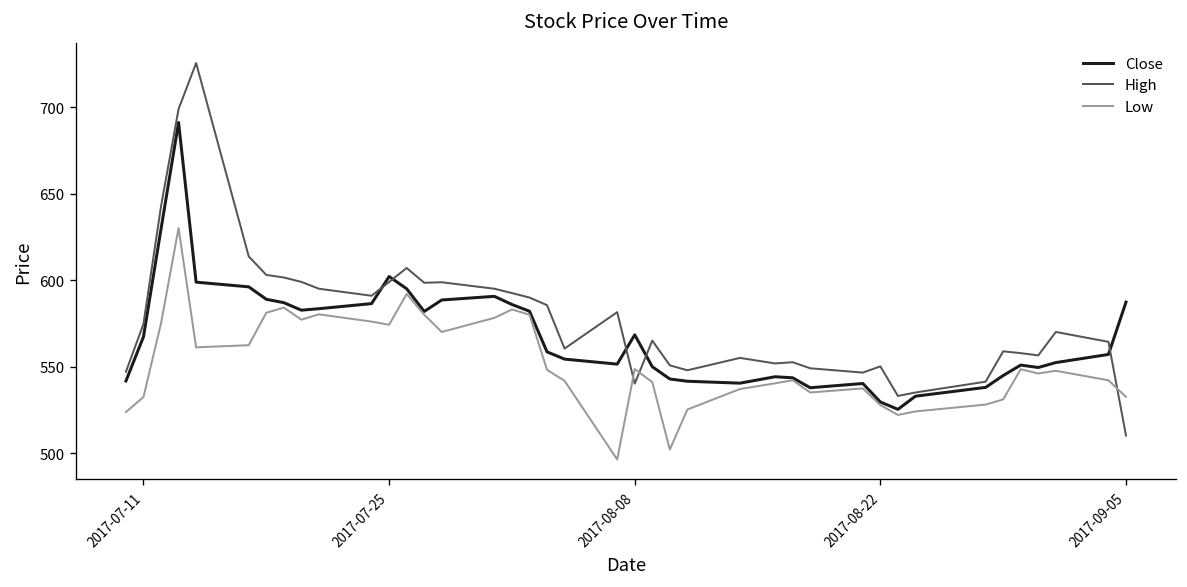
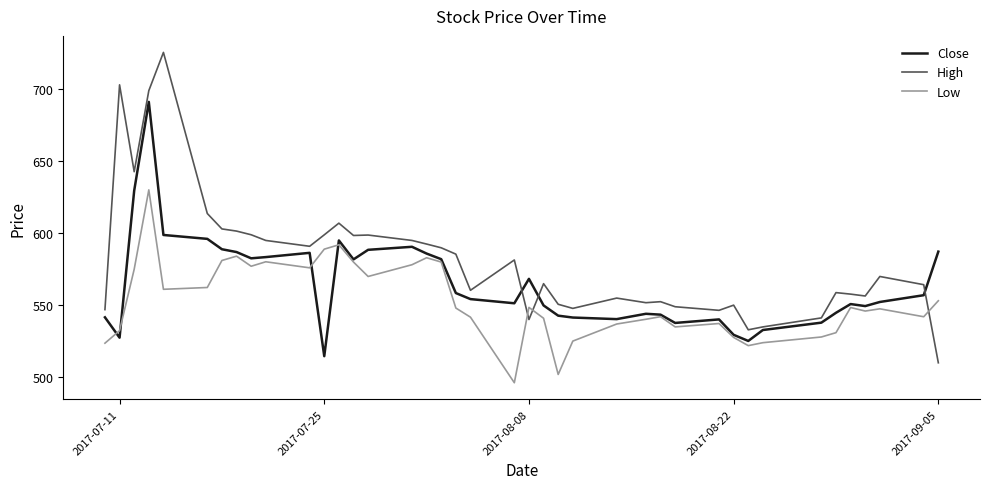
Close, 2017-07-11: 567 -> 528
High, 2017-07-11: 575 -> 703
Close, 2017-07-25: 602 -> 515
Low, 2017-07-25: 574 -> 589
Low, 2017-09-05: 532 -> 553
